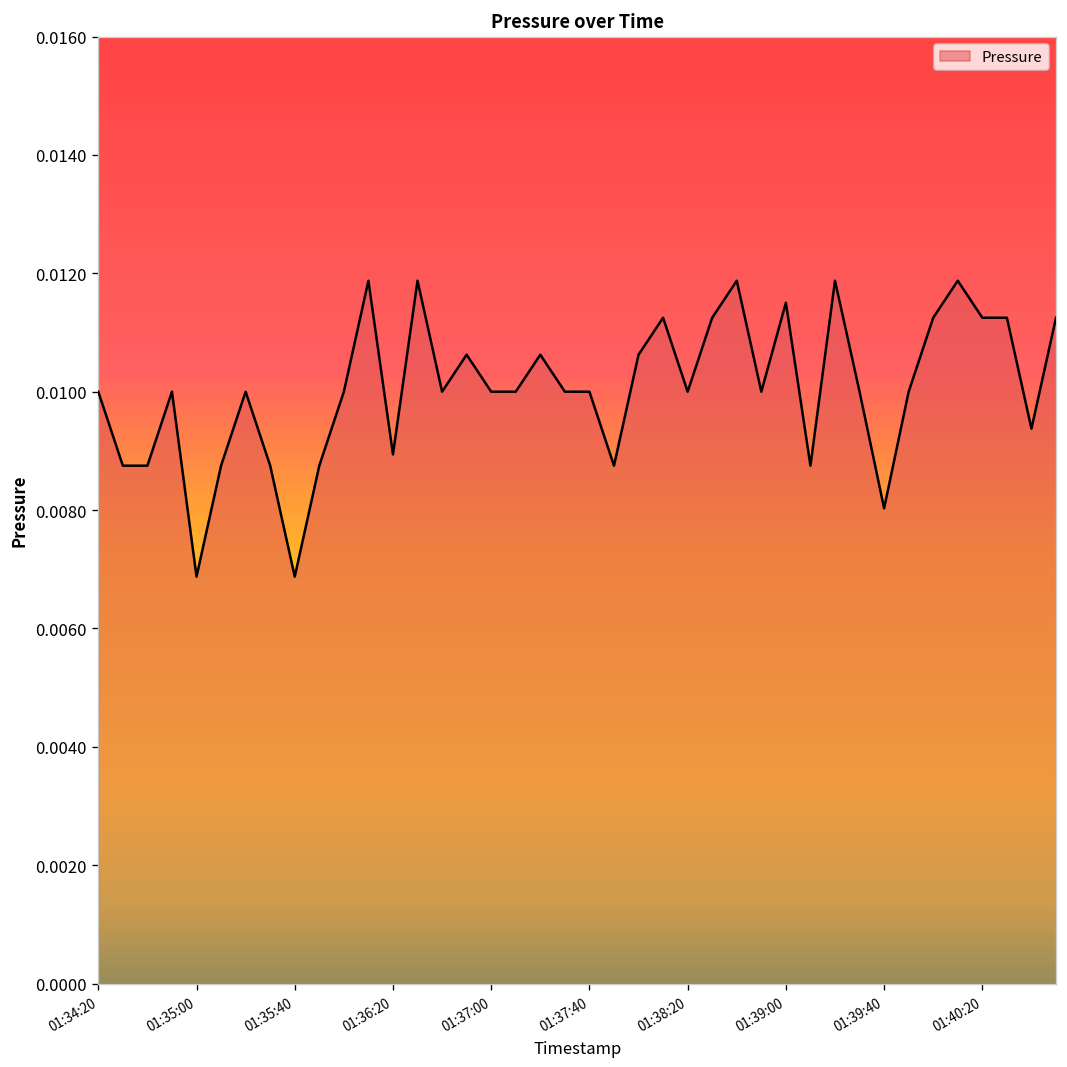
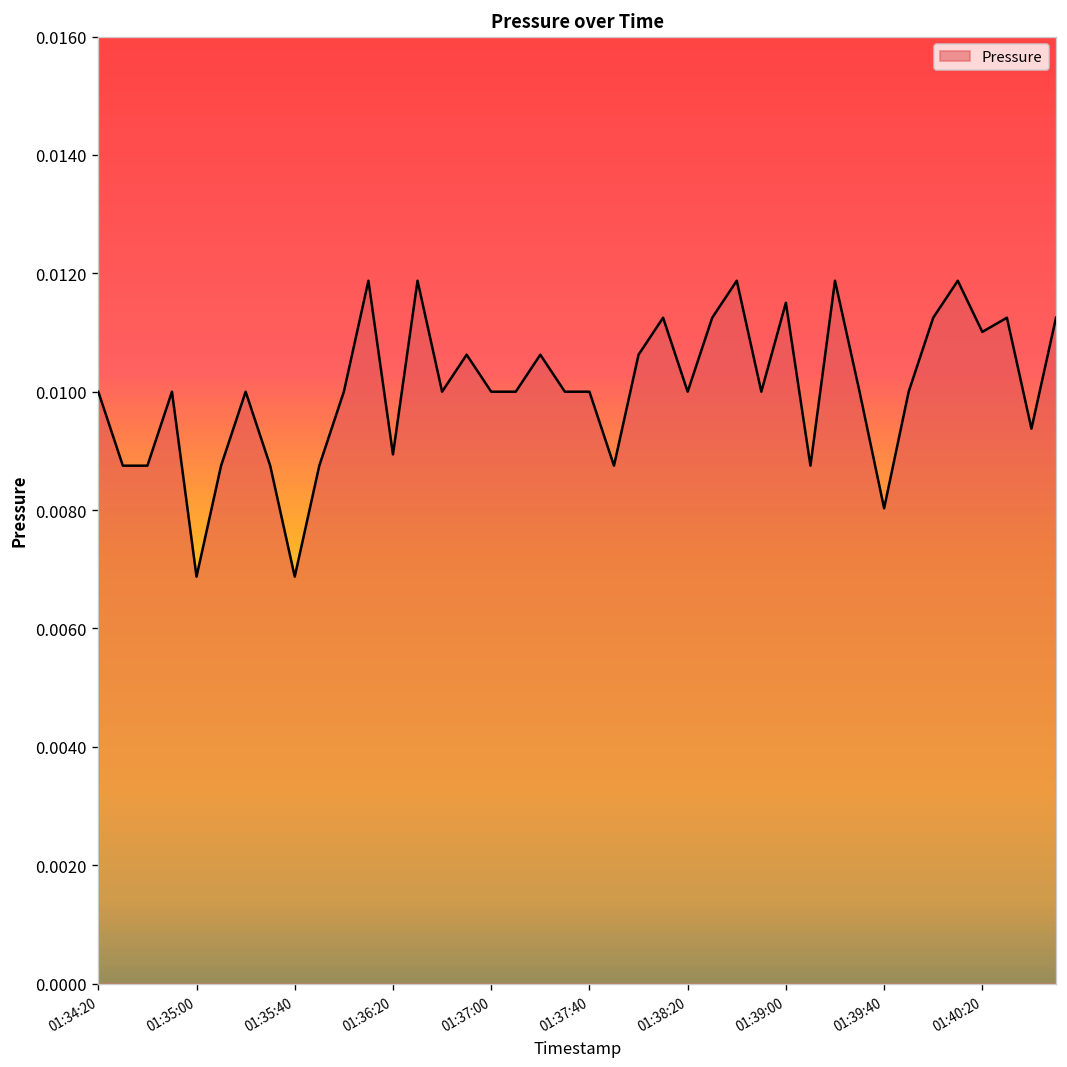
01:40:20: 0.0113 -> 0.0110
